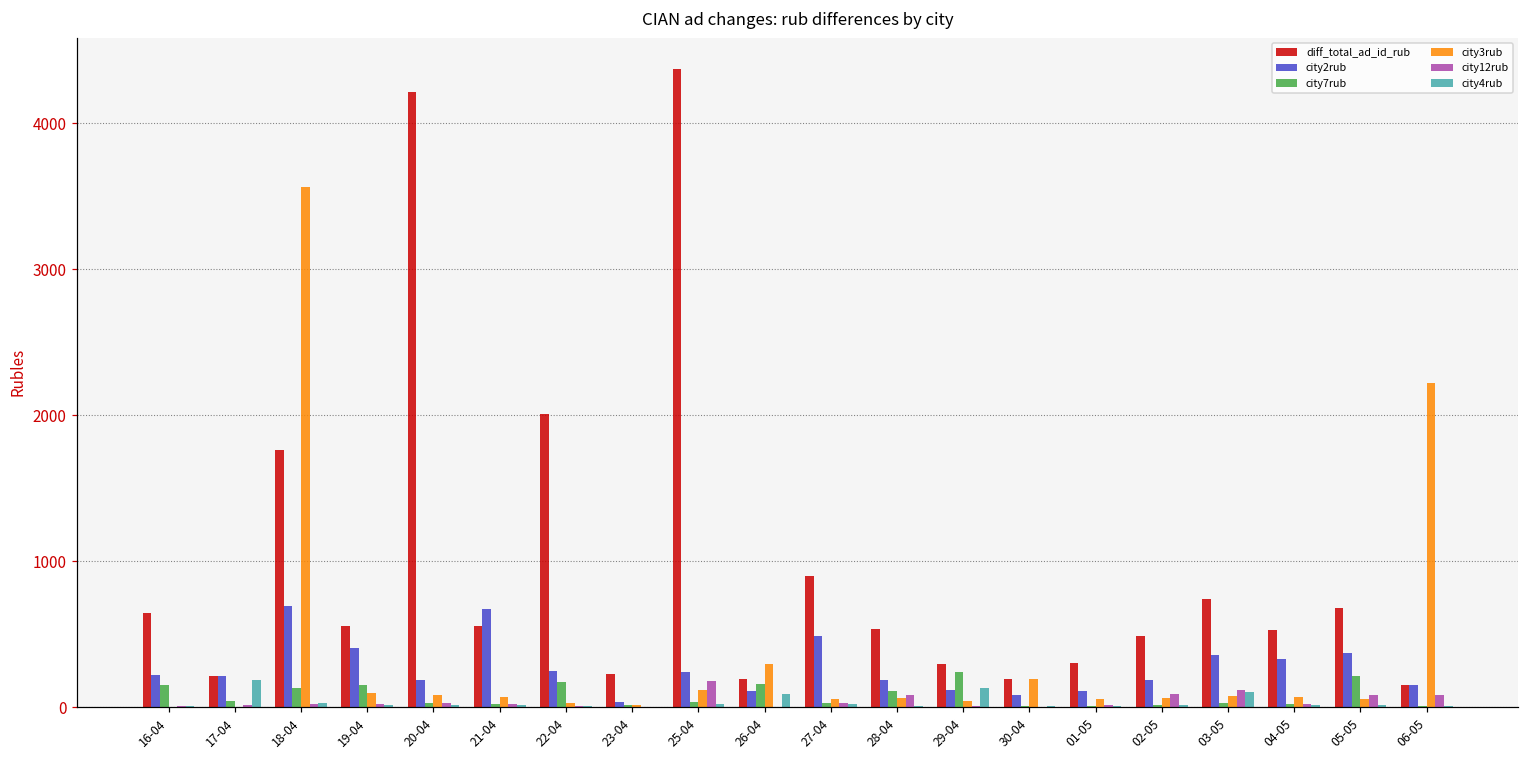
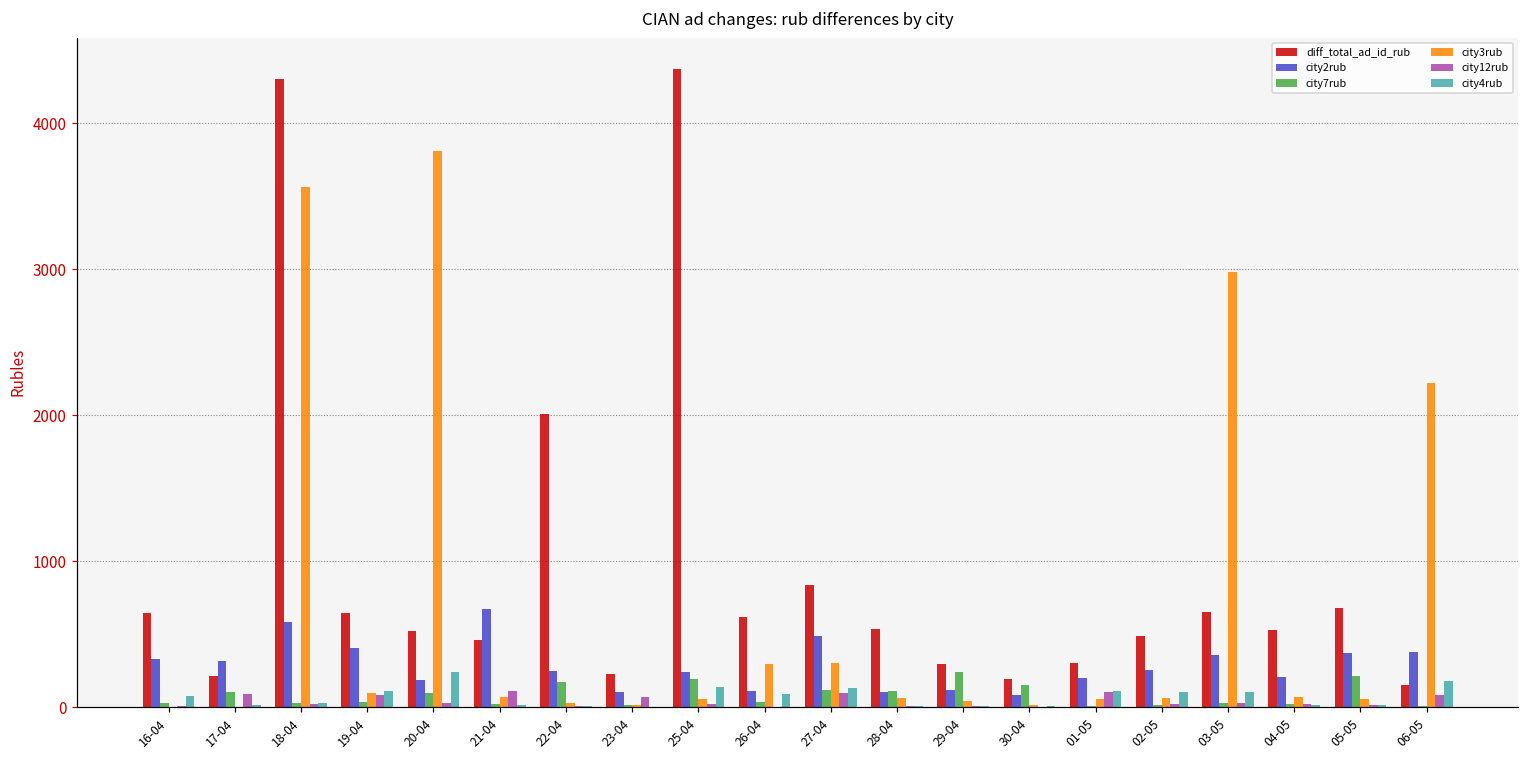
city2rub, 16-04: 220 -> 330
city7rub, 16-04: 150 -> 30
city4rub, 16-04: 10 -> 80
city2rub, 17-04: 210 -> 310
city7rub, 17-04: 40 -> 110
city12rub, 17-04: 20 -> 90
city4rub, 17-04: 190 -> 20
diff_total_ad_id_rub, 18-04: 1760 -> 4300
city2rub, 18-04: 690 -> 580
city7rub, 18-04: 130 -> 30
diff_total_ad_id_rub, 19-04: 550 -> 650
city7rub, 19-04: 150 -> 40
city12rub, 19-04: 20 -> 80
city4rub, 19-04: 20 -> 110
diff_total_ad_id_rub, 20-04: 4220 -> 520
city7rub, 20-04: 30 -> 100
city3rub, 20-04: 80 -> 3810
city4rub, 20-04: 10 -> 240
diff_total_ad_id_rub, 21-04: 550 -> 460
city12rub, 21-04: 20 -> 110
city2rub, 23-04: 40 -> 110
city12rub, 23-04: 0 -> 70
city7rub, 25-04: 40 -> 200
city3rub, 25-04: 120 -> 60
city12rub, 25-04: 180 -> 20
city4rub, 25-04: 20 -> 140
diff_total_ad_id_rub, 26-04: 190 -> 620
city7rub, 26-04: 160 -> 30
diff_total_ad_id_rub, 27-04: 900 -> 840
city7rub, 27-04: 30 -> 110
city3rub, 27-04: 50 -> 310
city12rub, 27-04: 30 -> 100
city4rub, 27-04: 20 -> 130
city2rub, 28-04: 180 -> 100
city12rub, 28-04: 80 -> 10
city4rub, 29-04: 130 -> 10
city7rub, 30-04: 10 -> 150
city3rub, 30-04: 200 -> 10
city2rub, 01-05: 110 -> 200
city12rub, 01-05: 20 -> 110
city4rub, 01-05: 10 -> 110
city2rub, 02-05: 190 -> 250
city12rub, 02-05: 90 -> 20
city4rub, 02-05: 20 -> 100
diff_total_ad_id_rub, 03-05: 740 -> 650
city3rub, 03-05: 80 -> 2980
city12rub, 03-05: 120 -> 30
city2rub, 04-05: 330 -> 210
city12rub, 05-05: 90 -> 20
city2rub, 06-05: 150 -> 370
city4rub, 06-05: 10 -> 180
